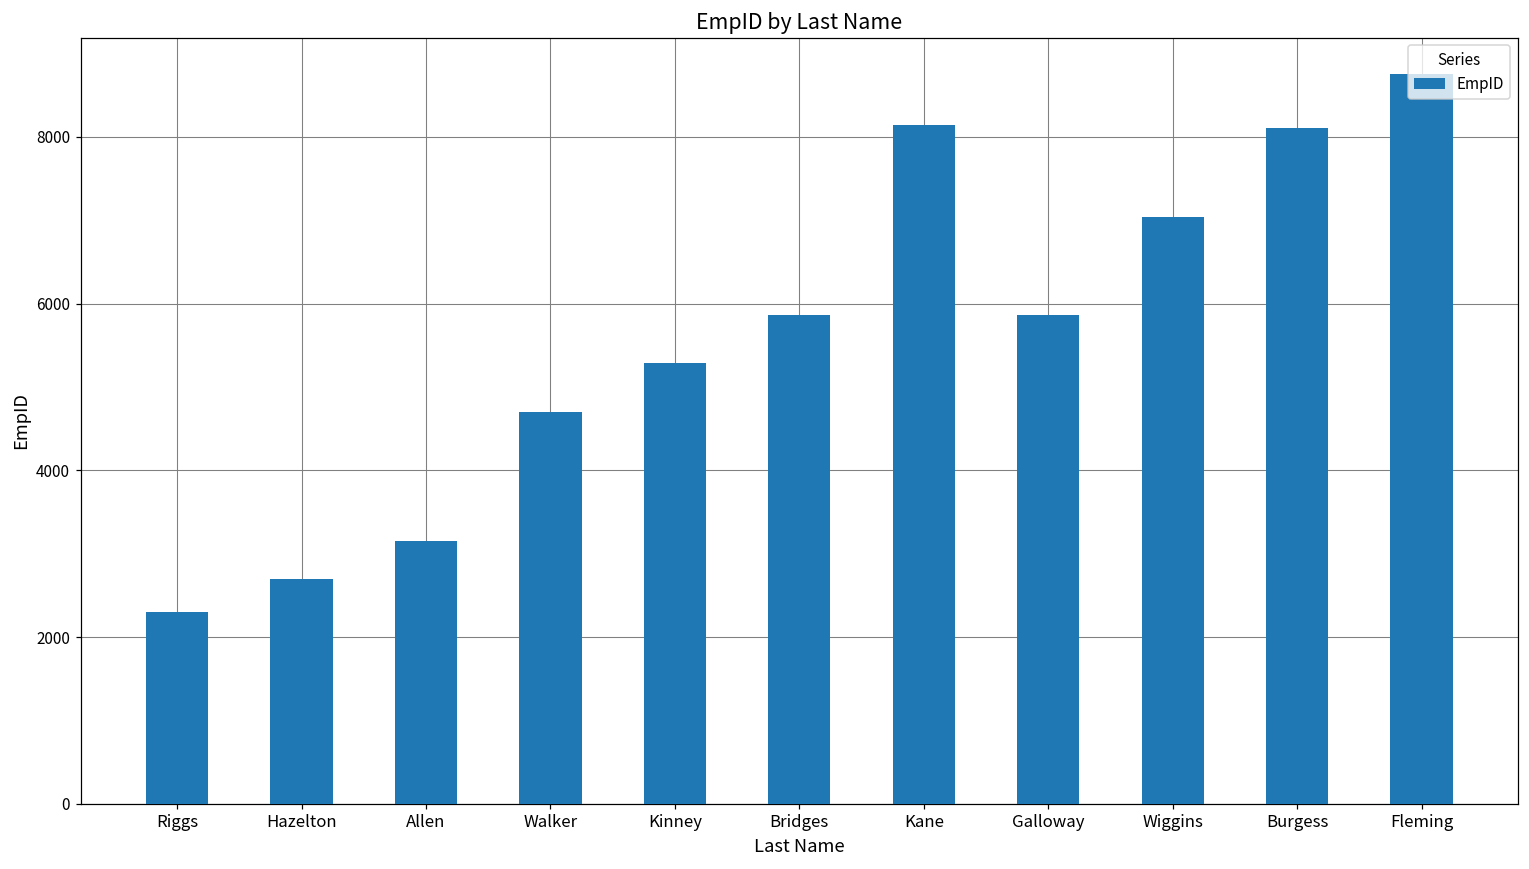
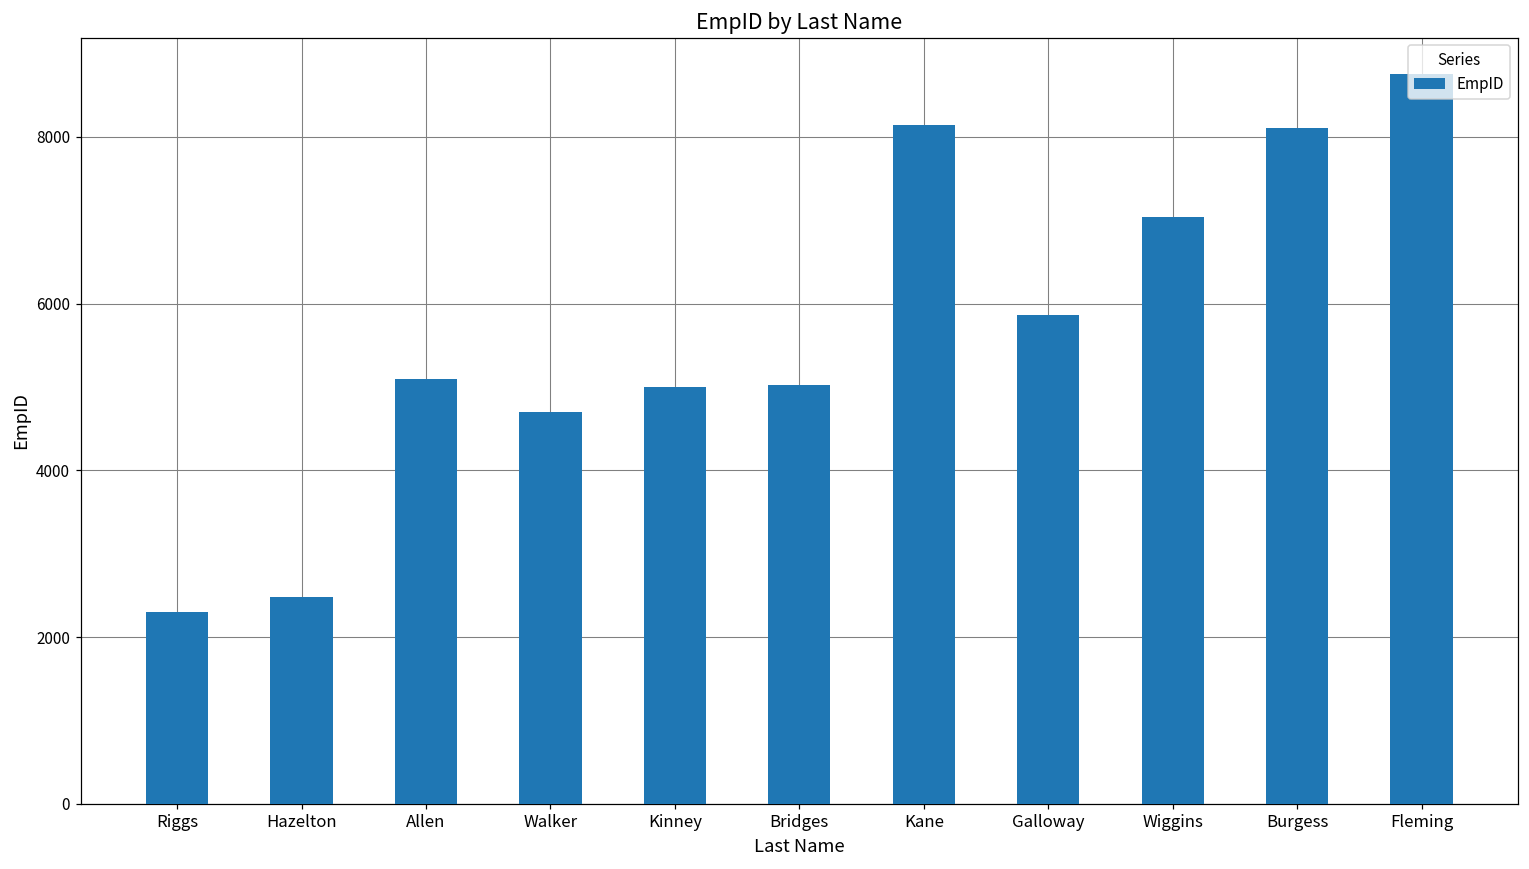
Hazelton: 2700 -> 2500
Allen: 3200 -> 5100
Kinney: 5300 -> 5000
Bridges: 5900 -> 5000
